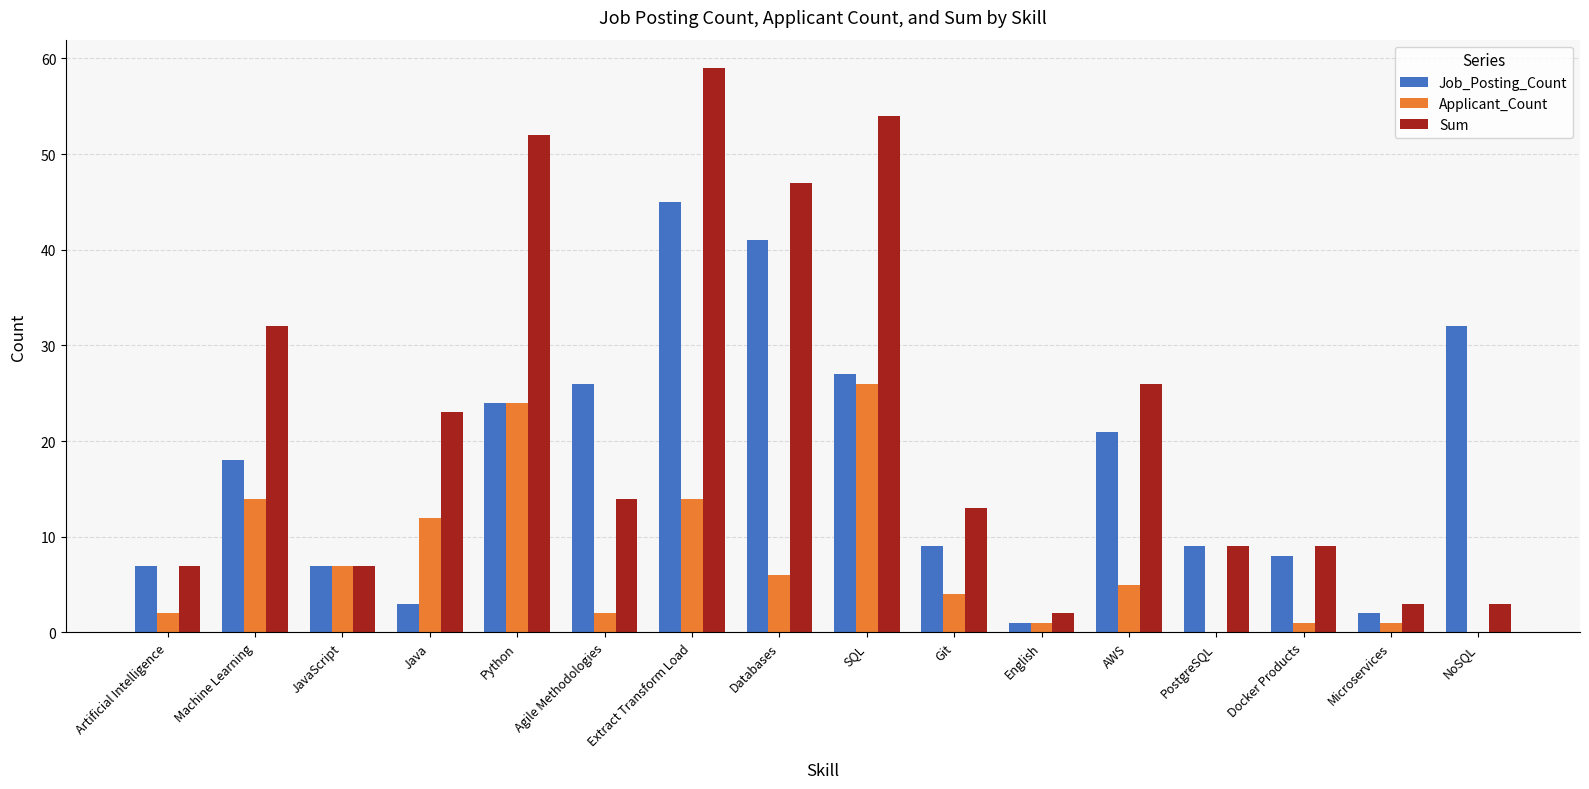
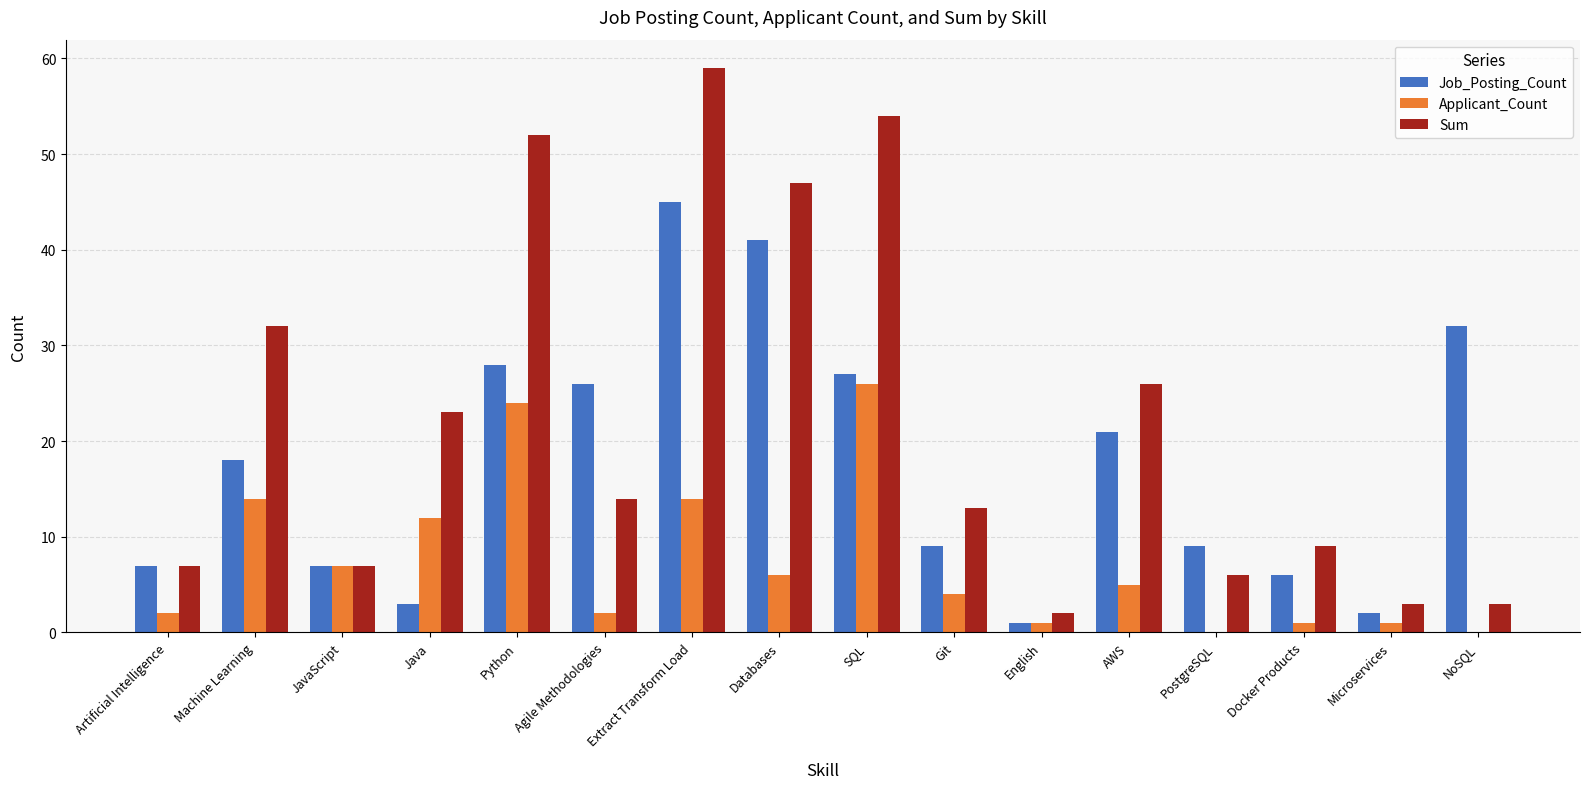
Job_Posting_Count, Python: 24 -> 28
Sum, PostgreSQL: 9 -> 6
Job_Posting_Count, Docker Products: 8 -> 6
